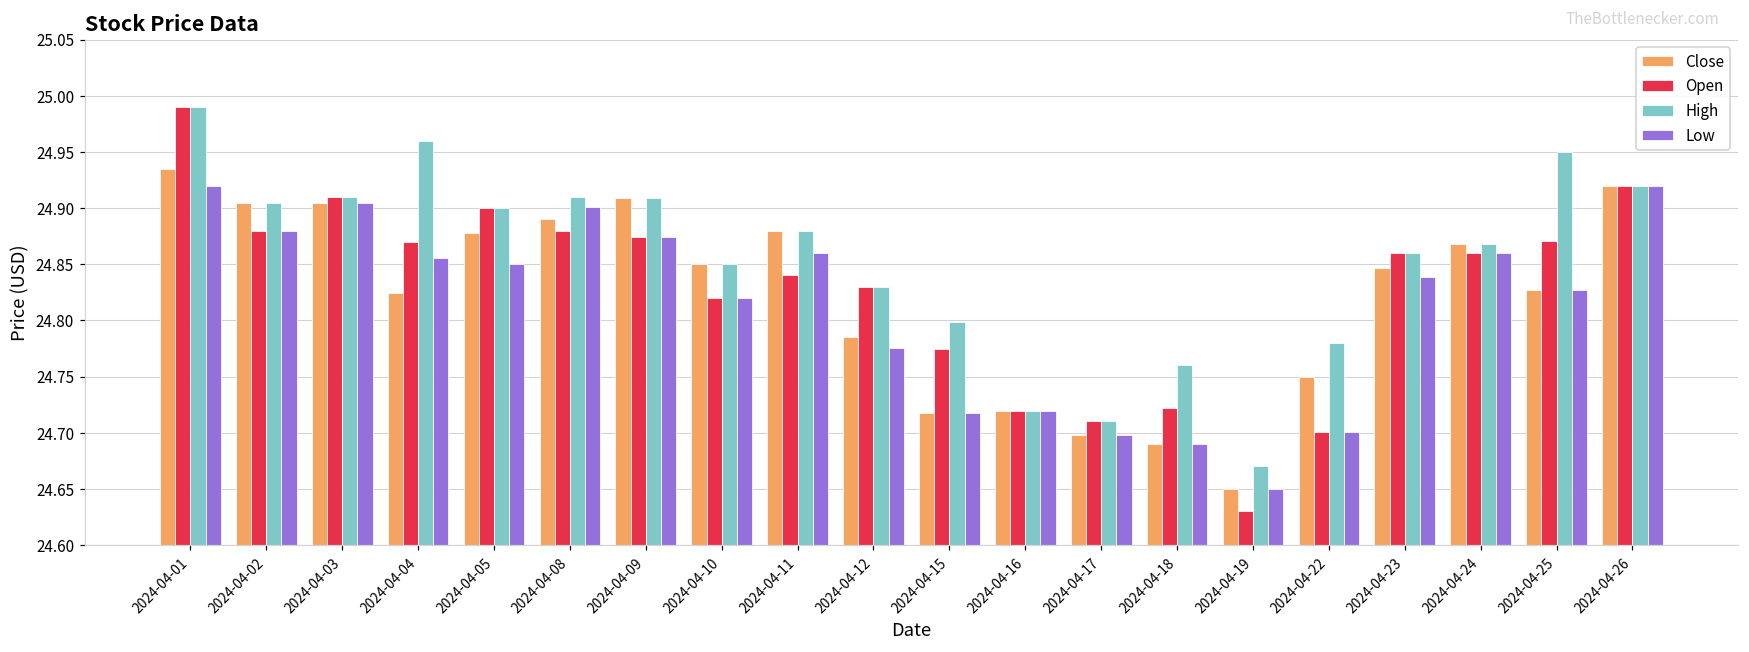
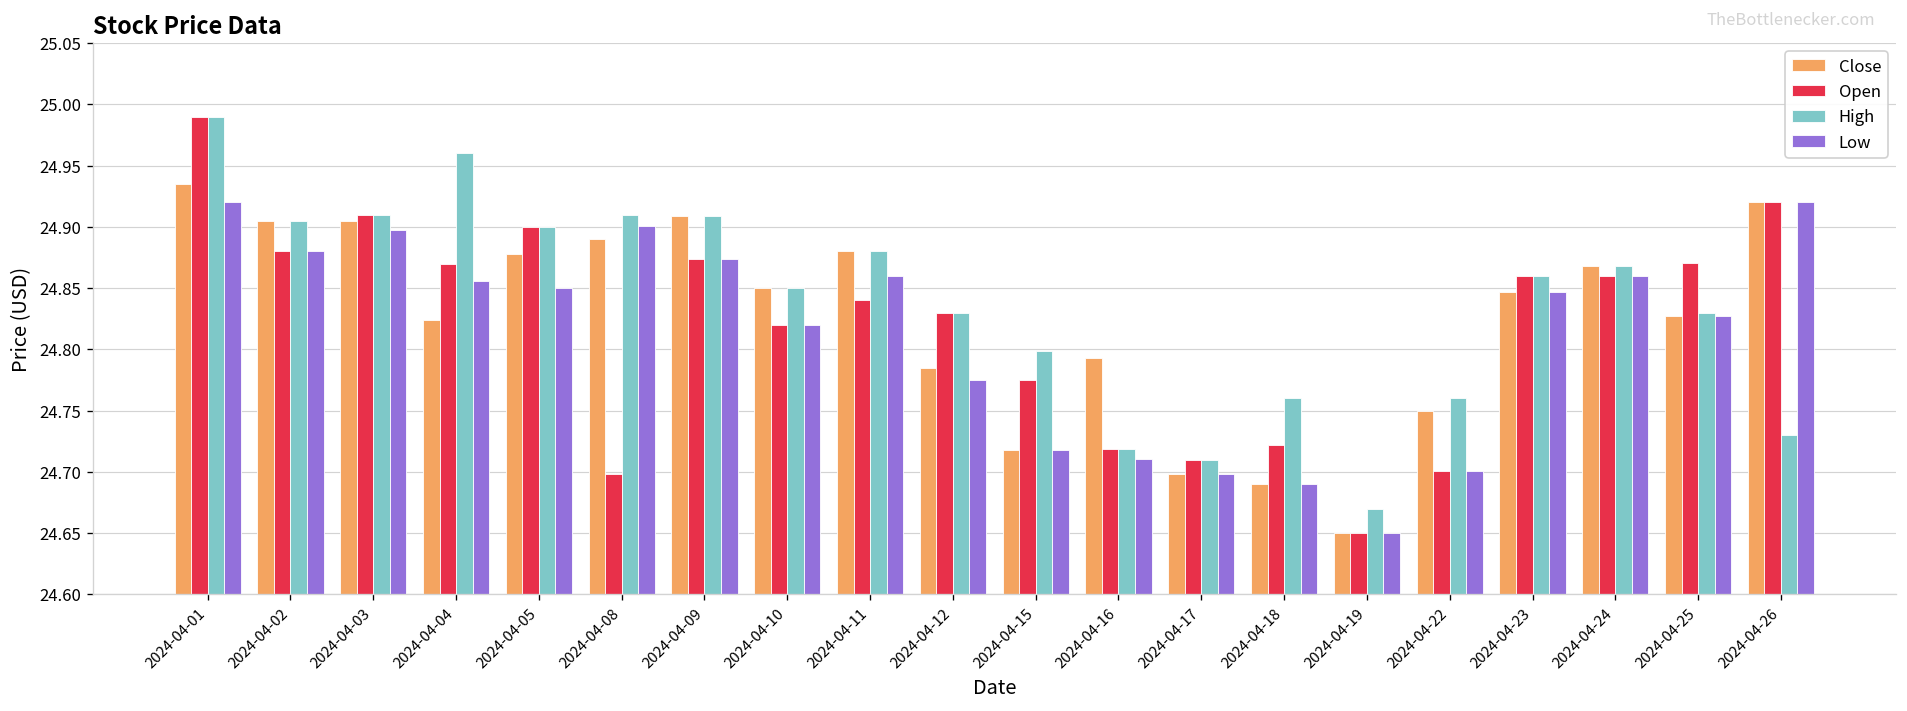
Low, 2024-04-03: 24.905 -> 24.897
Open, 2024-04-08: 24.880 -> 24.698
Close, 2024-04-16: 24.719 -> 24.793
Low, 2024-04-16: 24.719 -> 24.710
Open, 2024-04-19: 24.631 -> 24.650
High, 2024-04-22: 24.78 -> 24.76
Low, 2024-04-23: 24.839 -> 24.847
High, 2024-04-25: 24.950 -> 24.830
High, 2024-04-26: 24.92 -> 24.73
